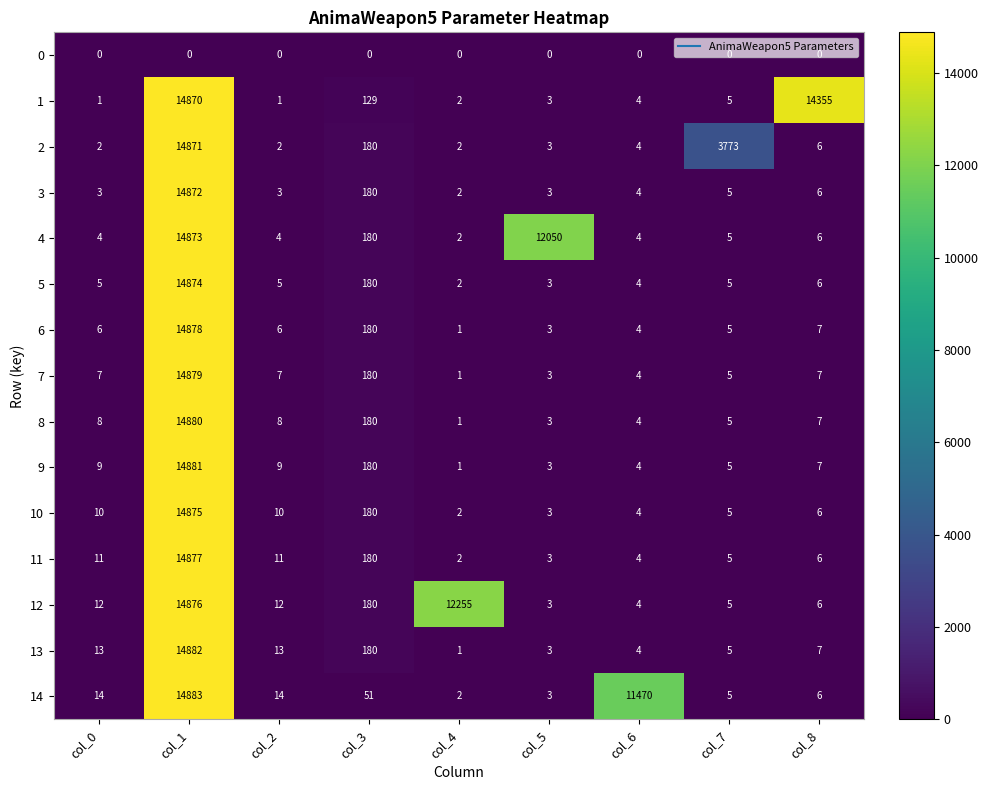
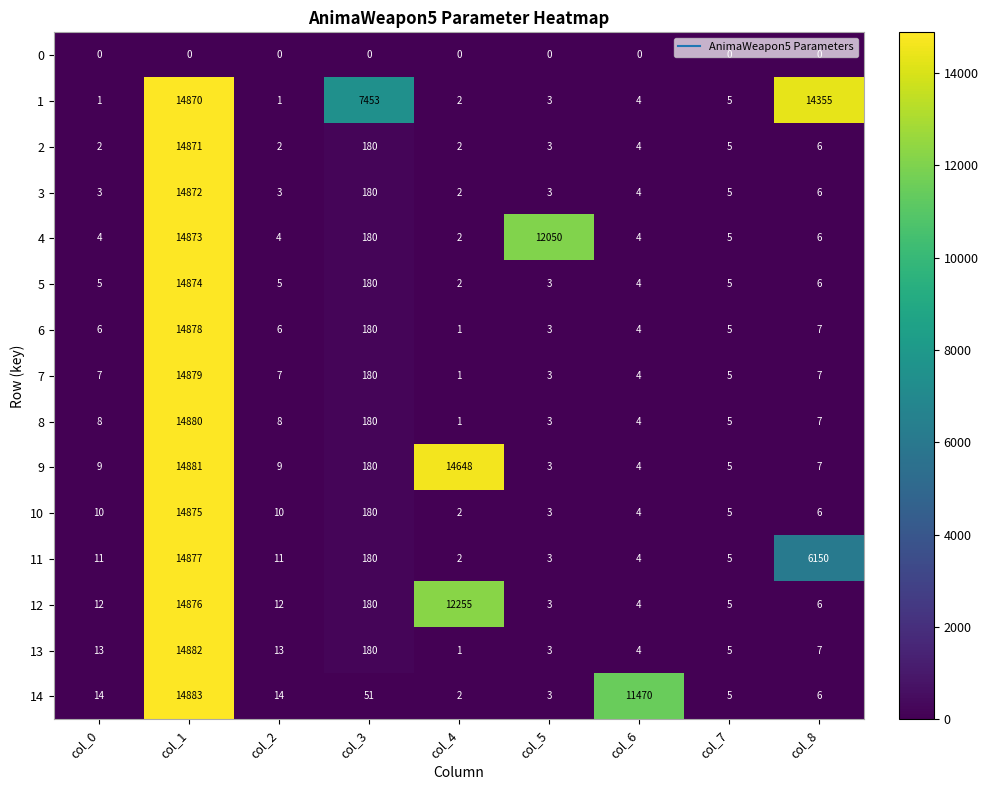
1, col_3: 129 -> 7453
2, col_7: 3773 -> 5
9, col_4: 1 -> 14648
11, col_8: 6 -> 6150
